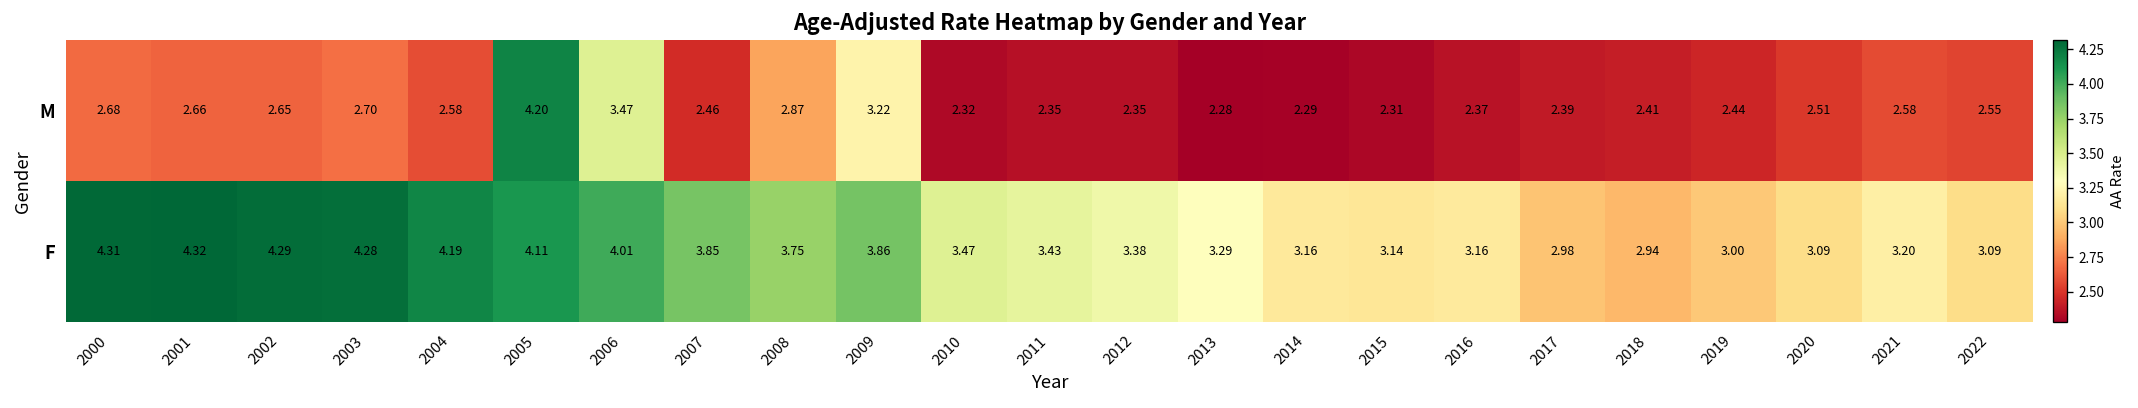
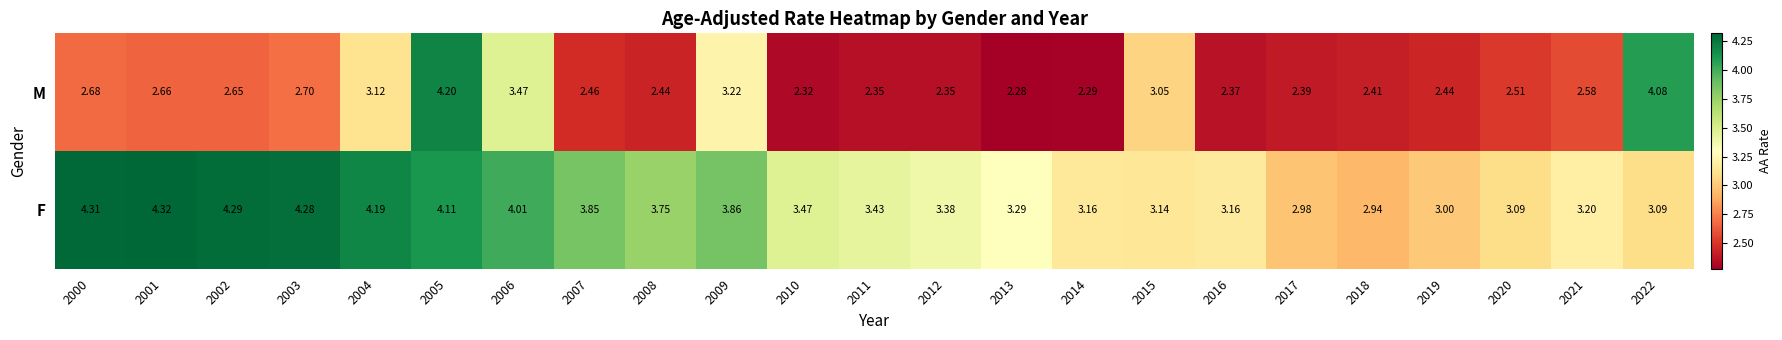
M, 2004: 2.58 -> 3.12
M, 2008: 2.87 -> 2.44
M, 2015: 2.31 -> 3.05
M, 2022: 2.55 -> 4.08
